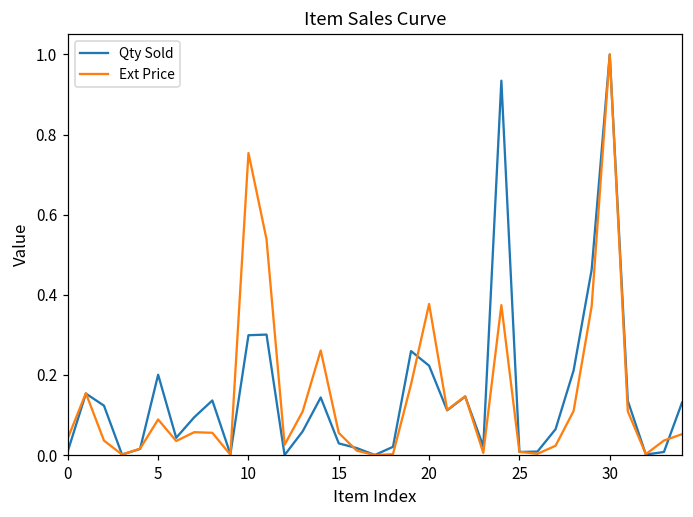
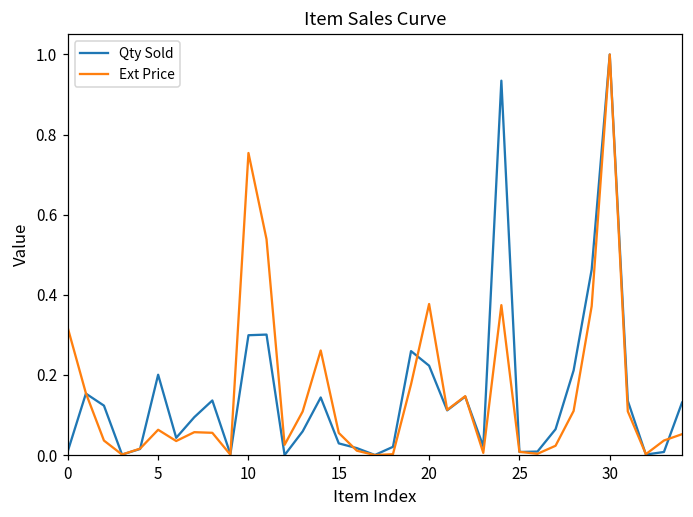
Ext Price, 0: 0.04 -> 0.32
Ext Price, 5: 0.09 -> 0.06
